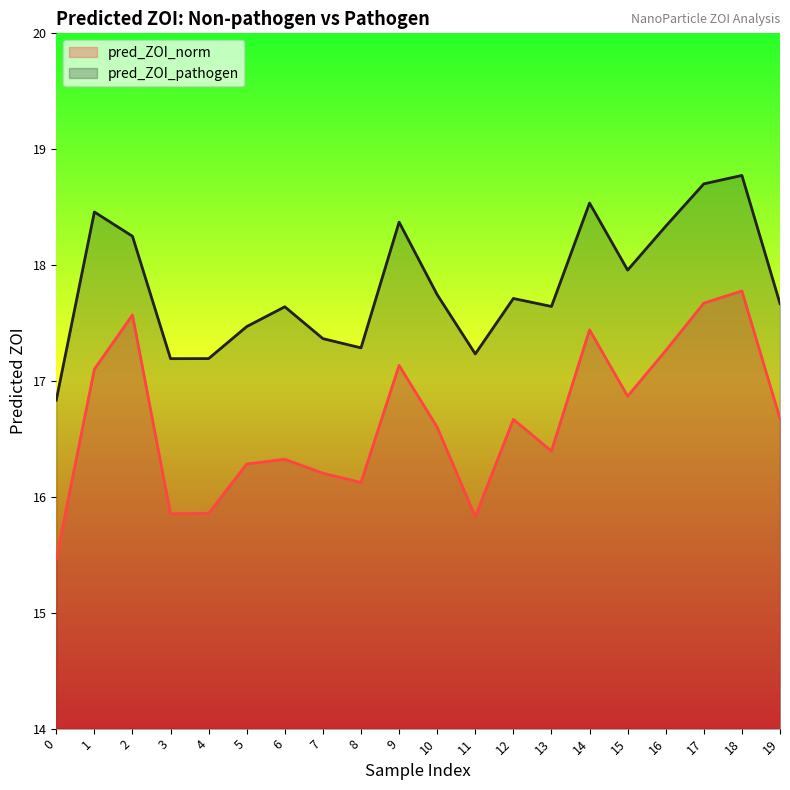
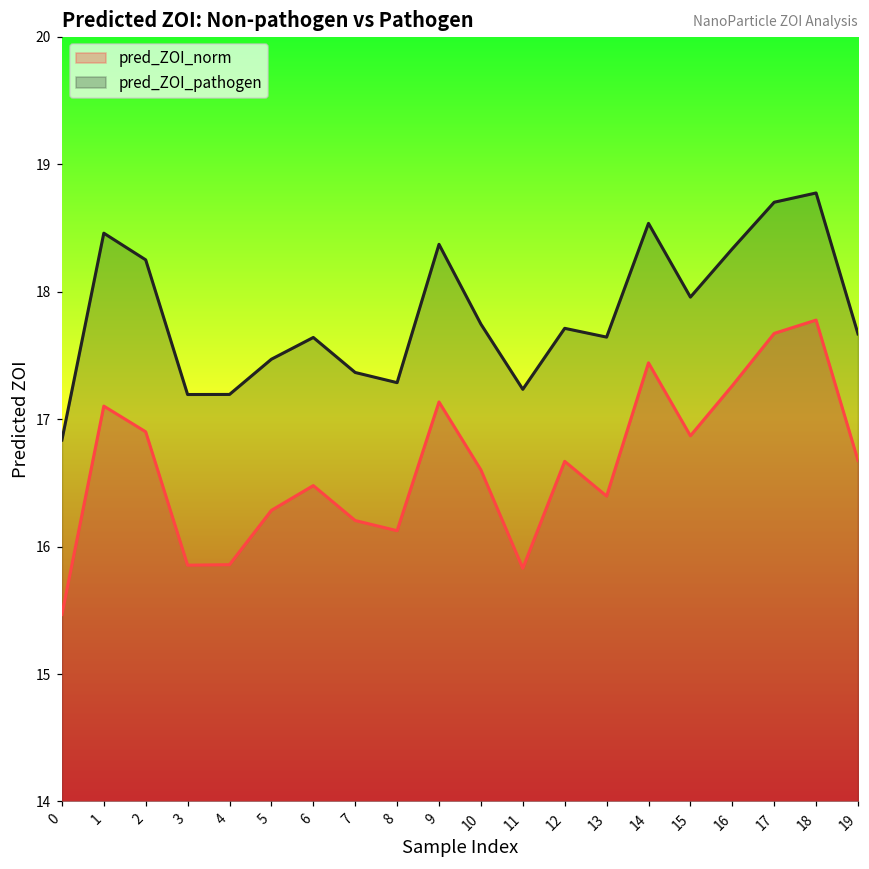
pred_ZOI_norm, 2: 17.57 -> 16.90
pred_ZOI_norm, 6: 16.32 -> 16.48
